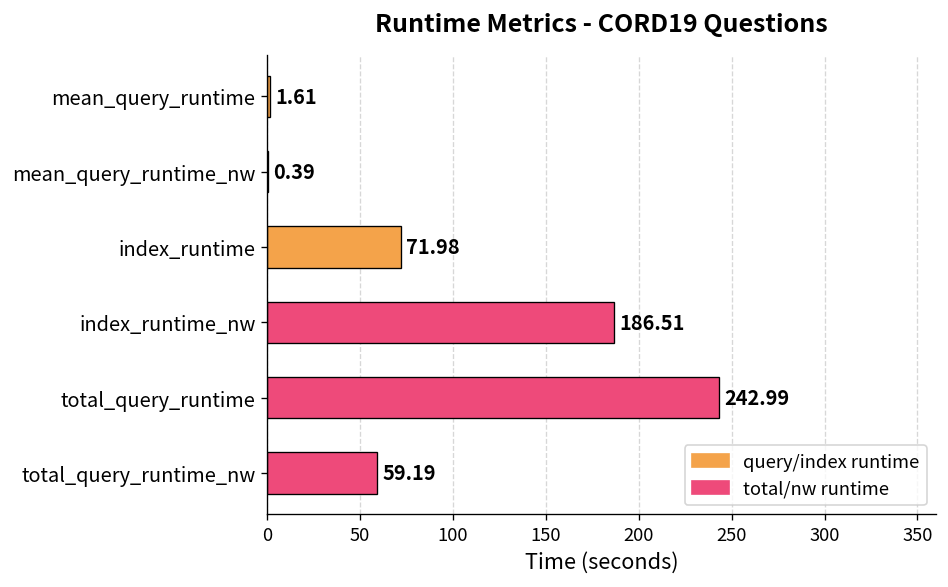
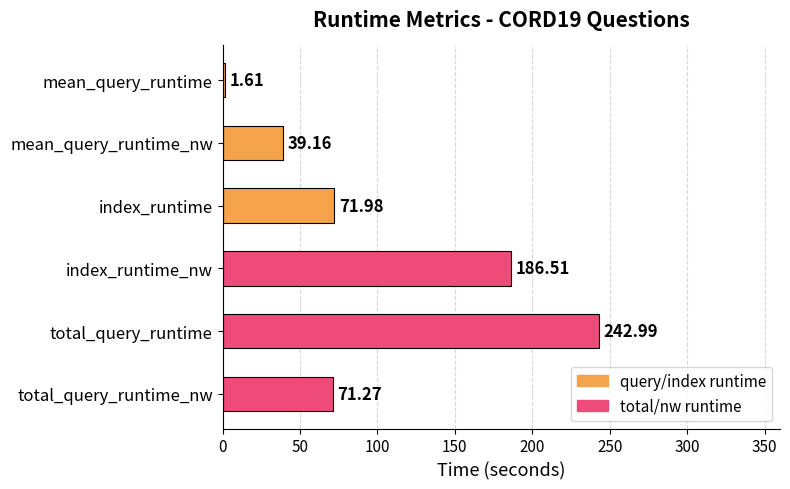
mean_query_runtime_nw: 0.39 -> 39.16
total_query_runtime_nw: 59.19 -> 71.27
